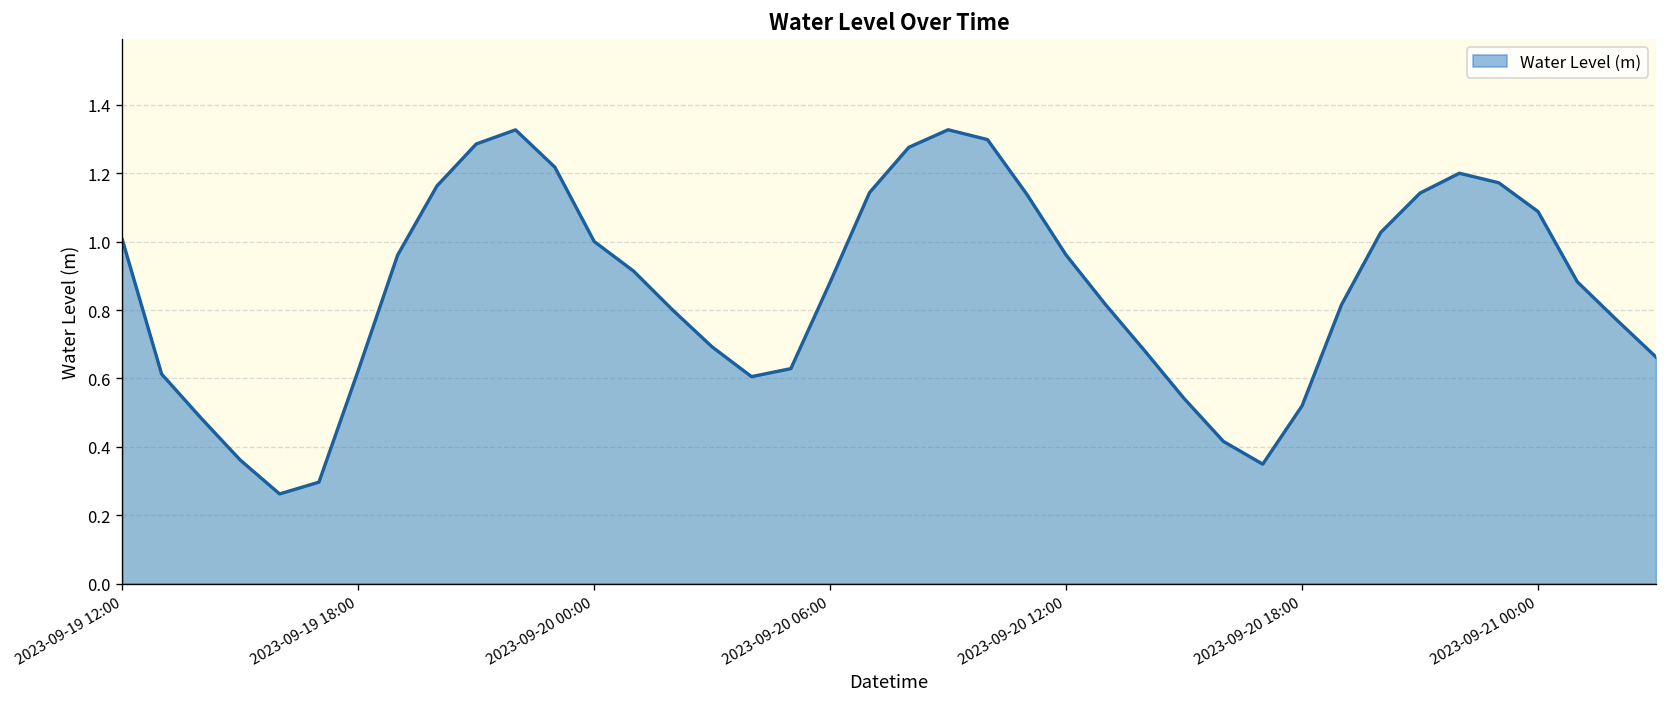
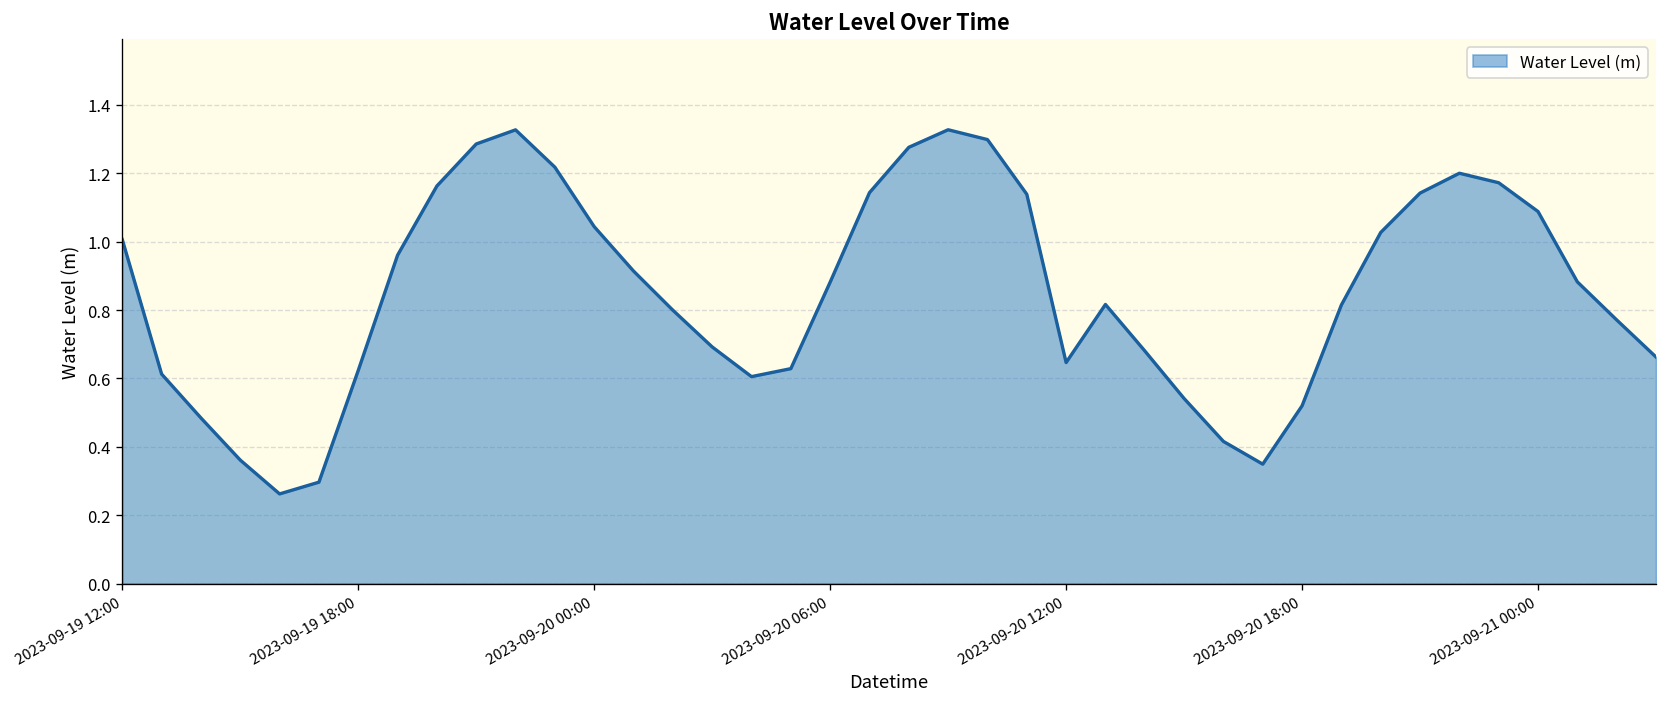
2023-09-20 00:00: 1.00 -> 1.04
2023-09-20 12:00: 0.96 -> 0.65
